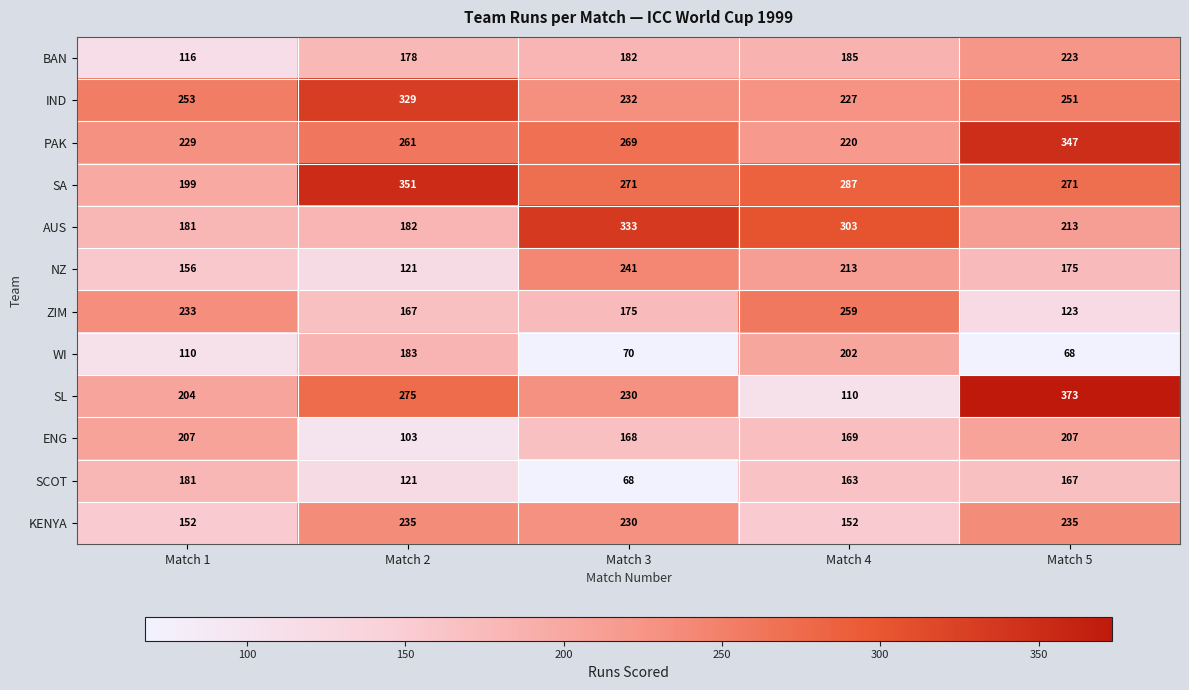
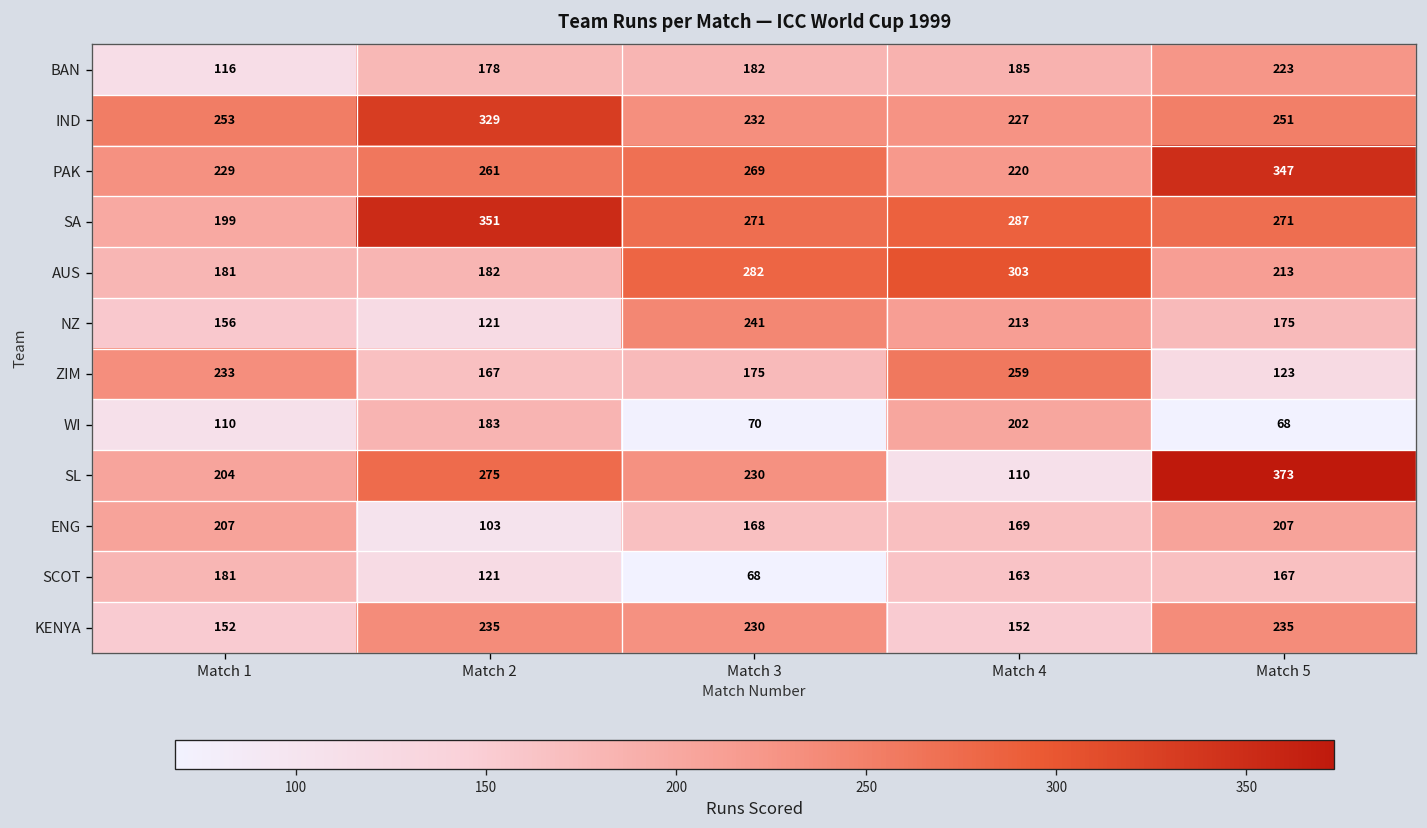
AUS, Match 3: 333 -> 282
